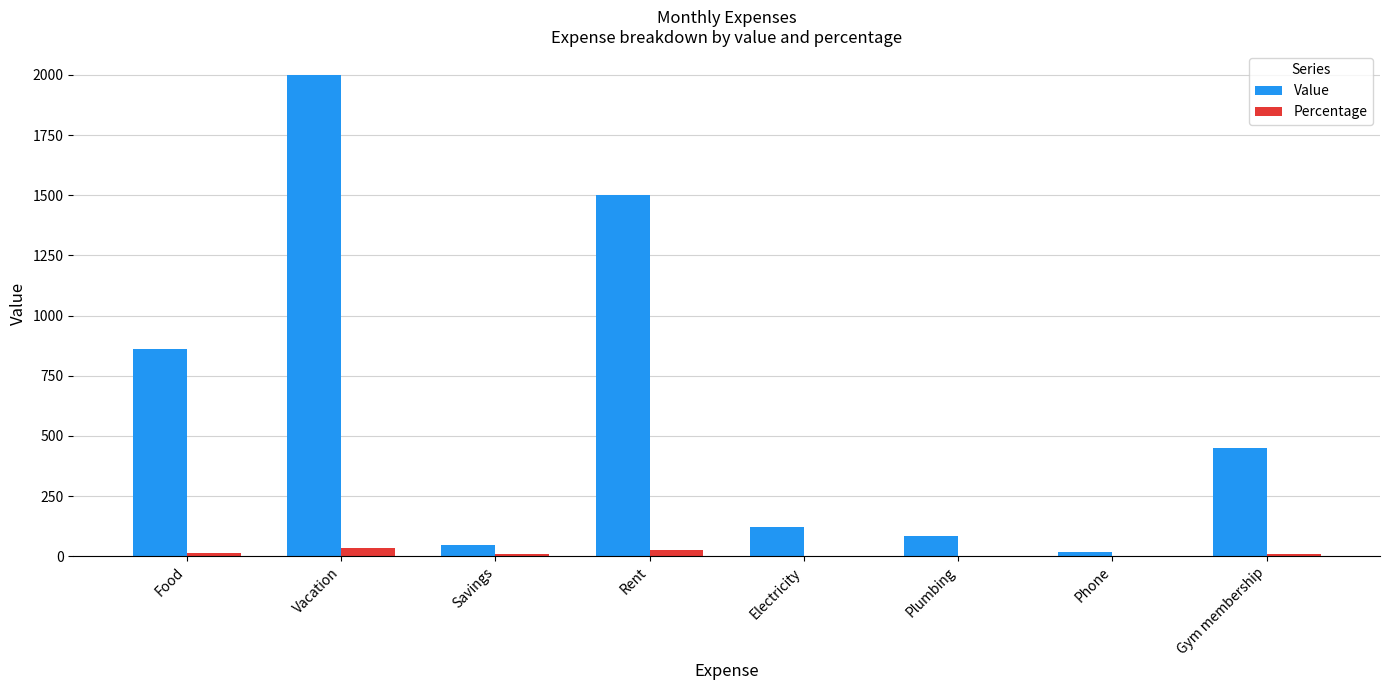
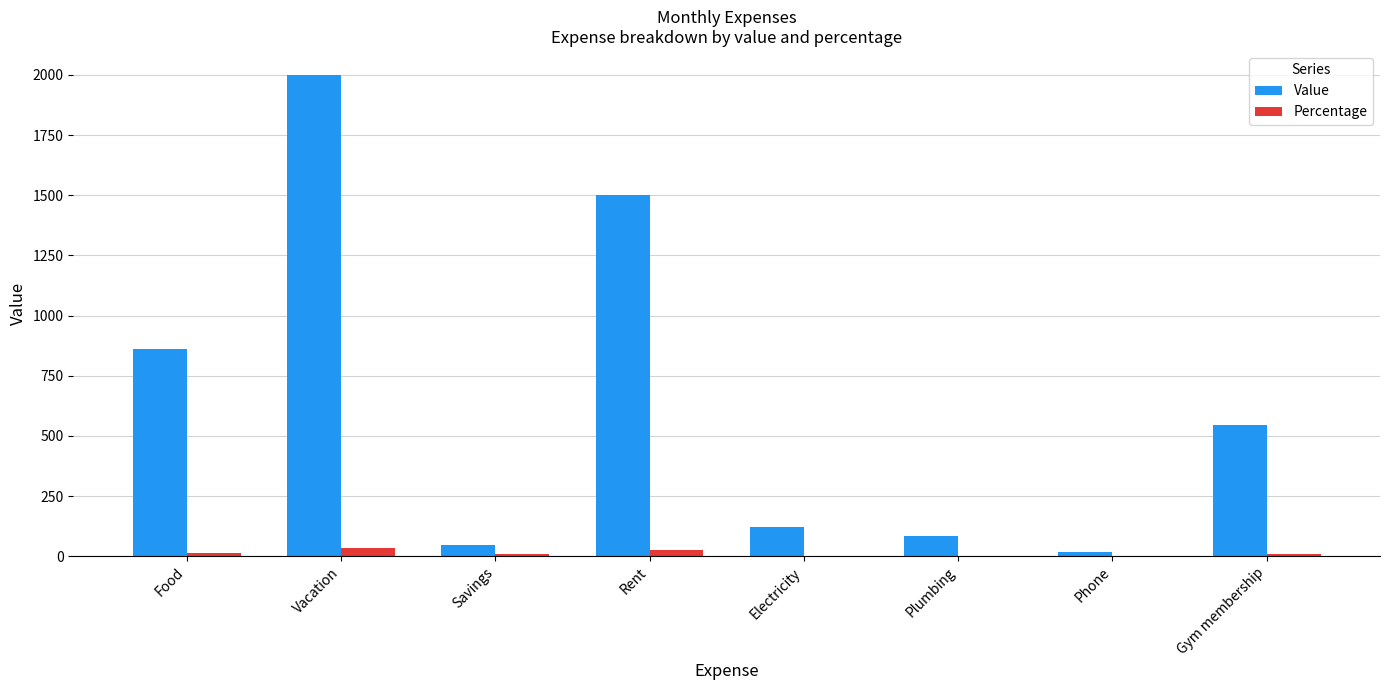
Value, Gym membership: 450 -> 550
